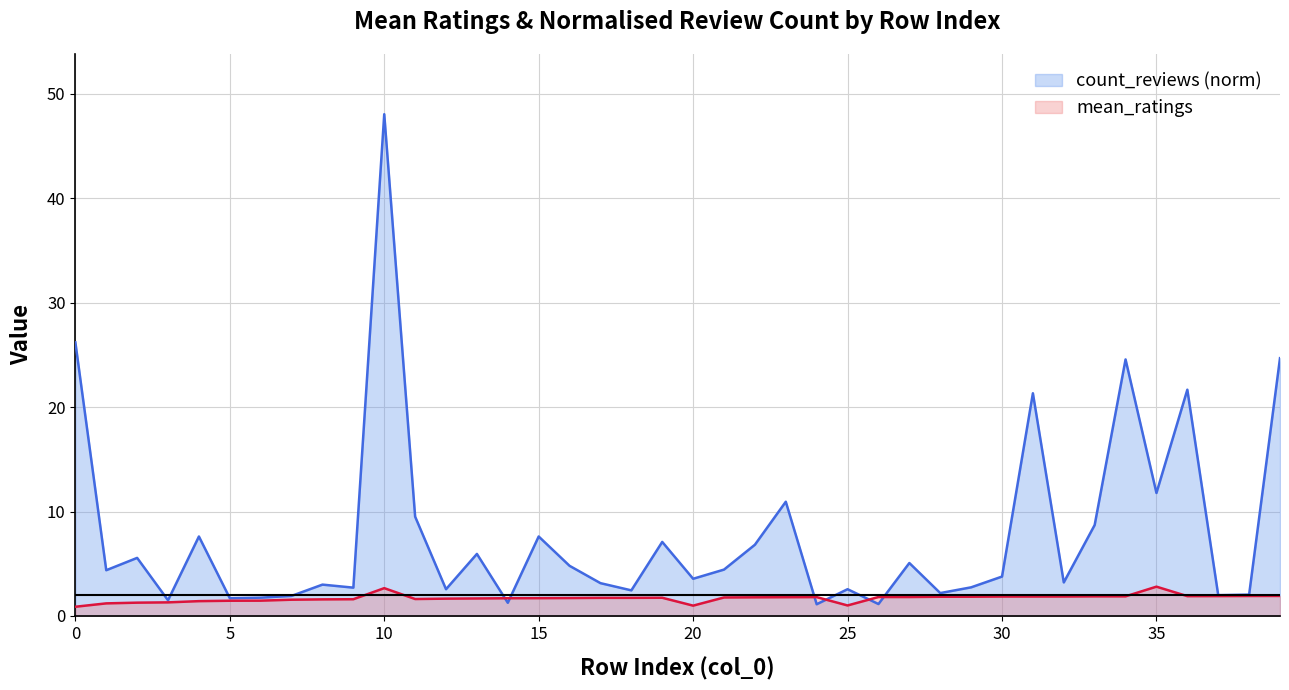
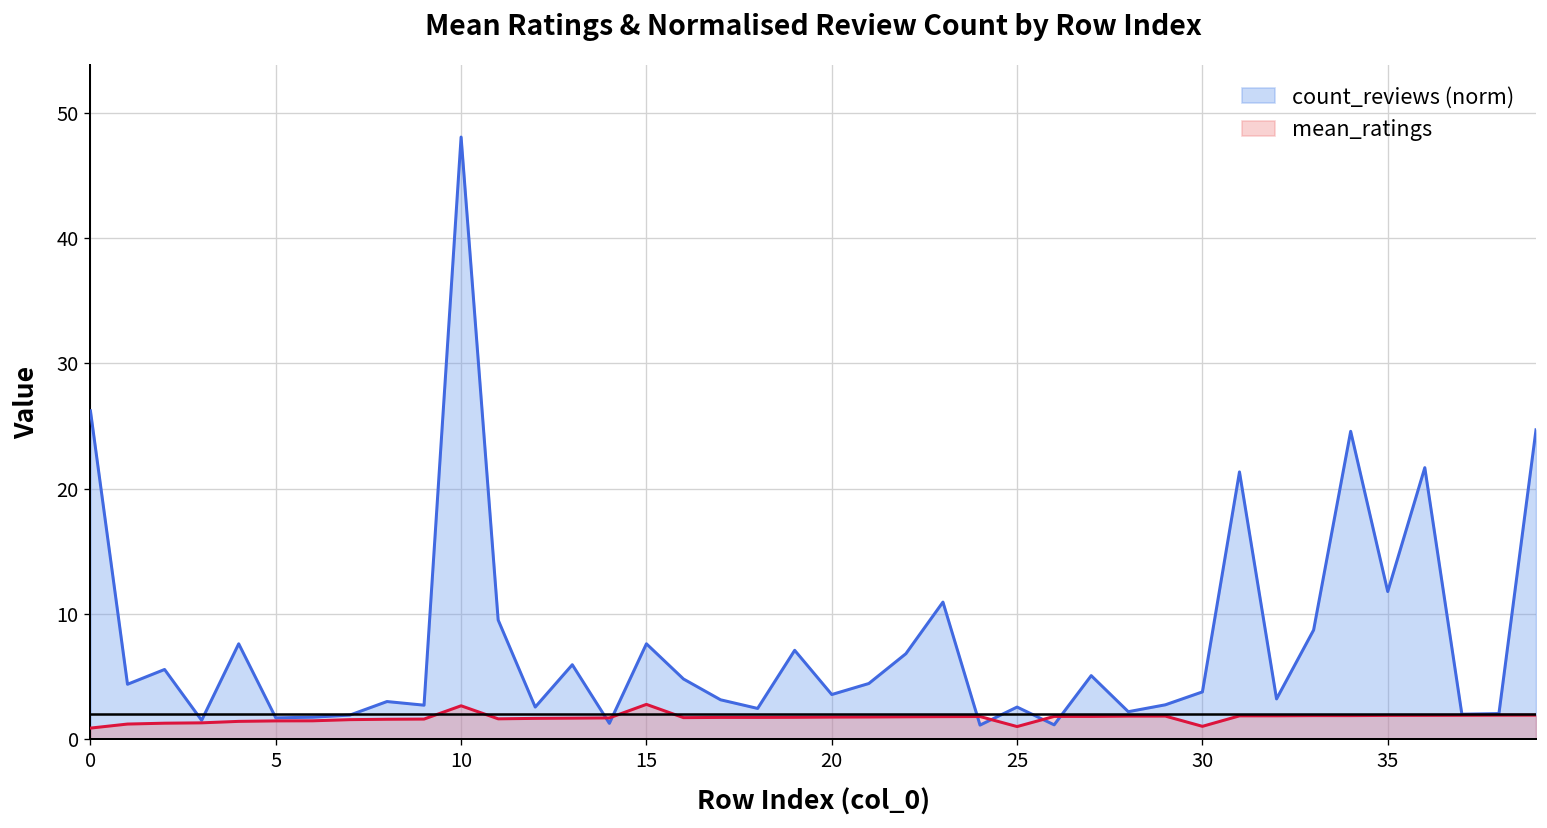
mean_ratings, 15: 1.7 -> 2.8
mean_ratings, 20: 1.0 -> 1.8
mean_ratings, 30: 1.9 -> 1.0
mean_ratings, 35: 2.8 -> 1.9
